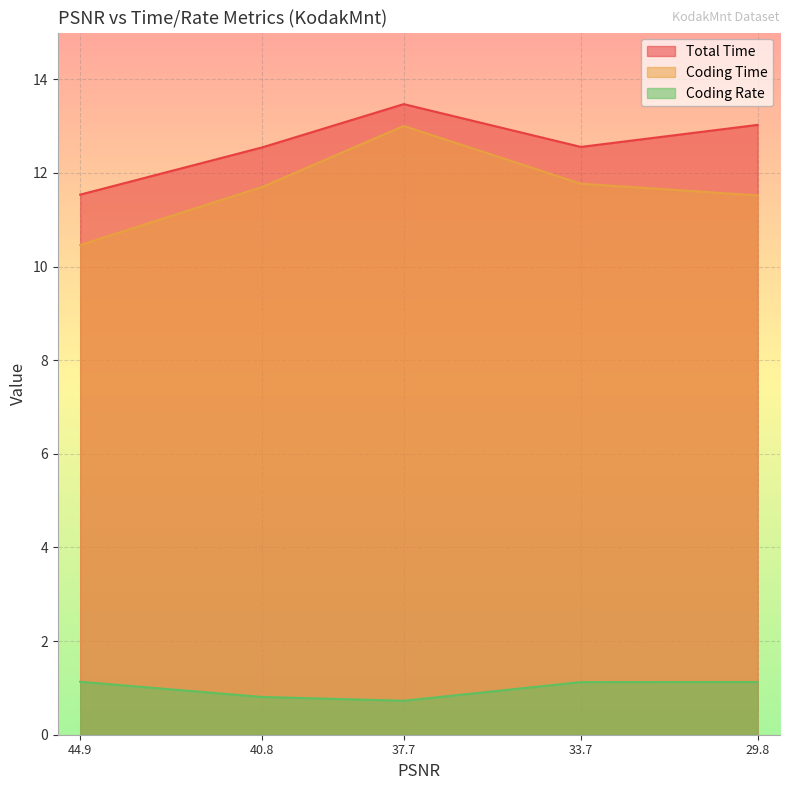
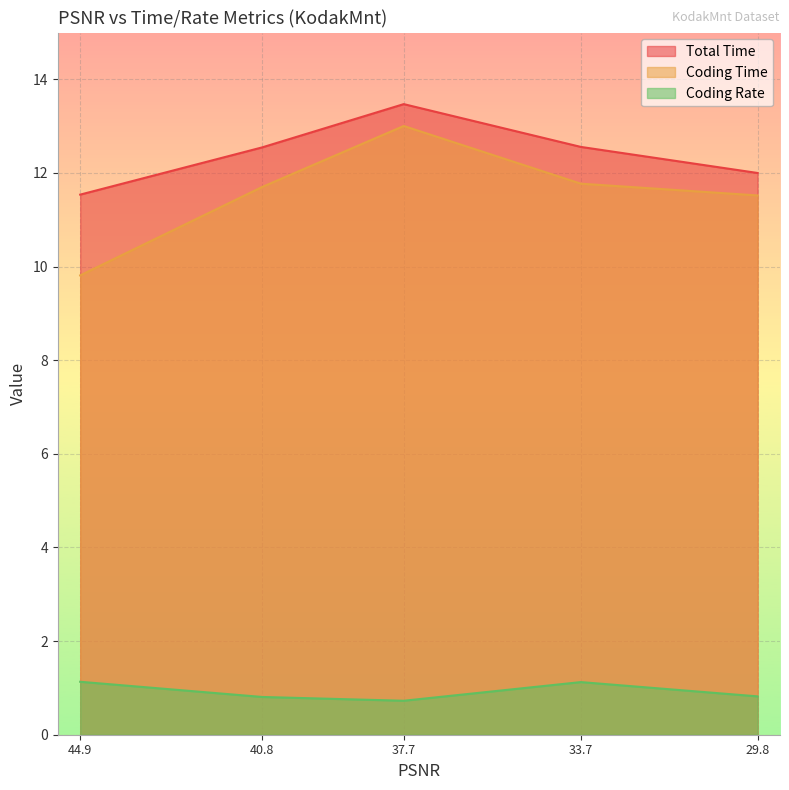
Coding Time, 44.9: 10.5 -> 9.8
Total Time, 29.8: 13.0 -> 12.0
Coding Rate, 29.8: 1.1 -> 0.8
